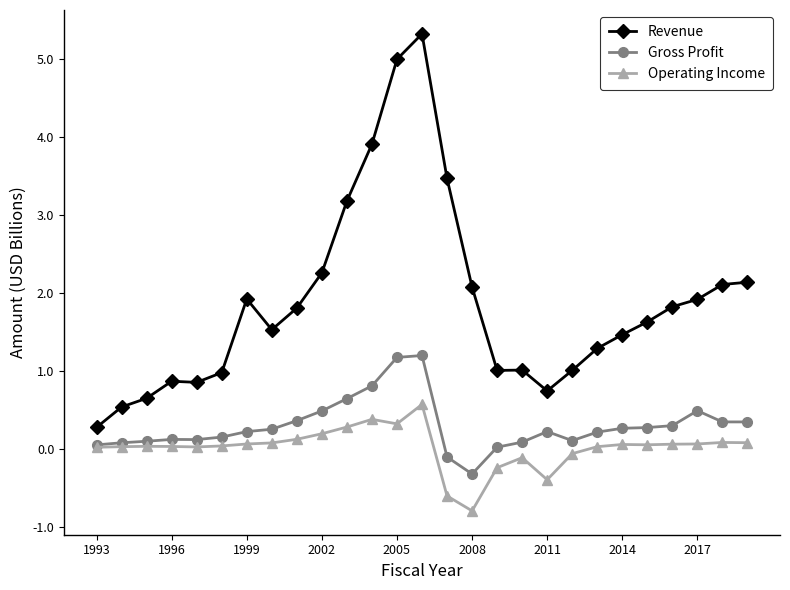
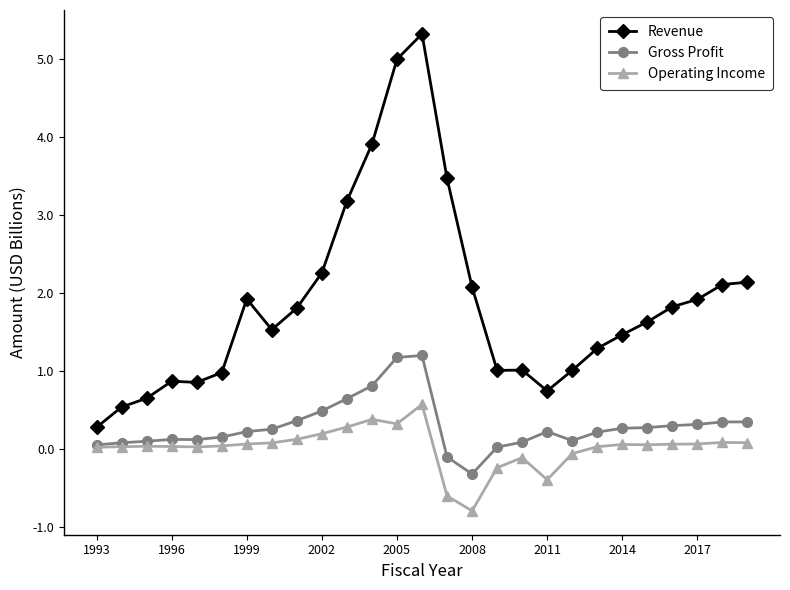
Gross Profit, 2017: 0.5 -> 0.3
